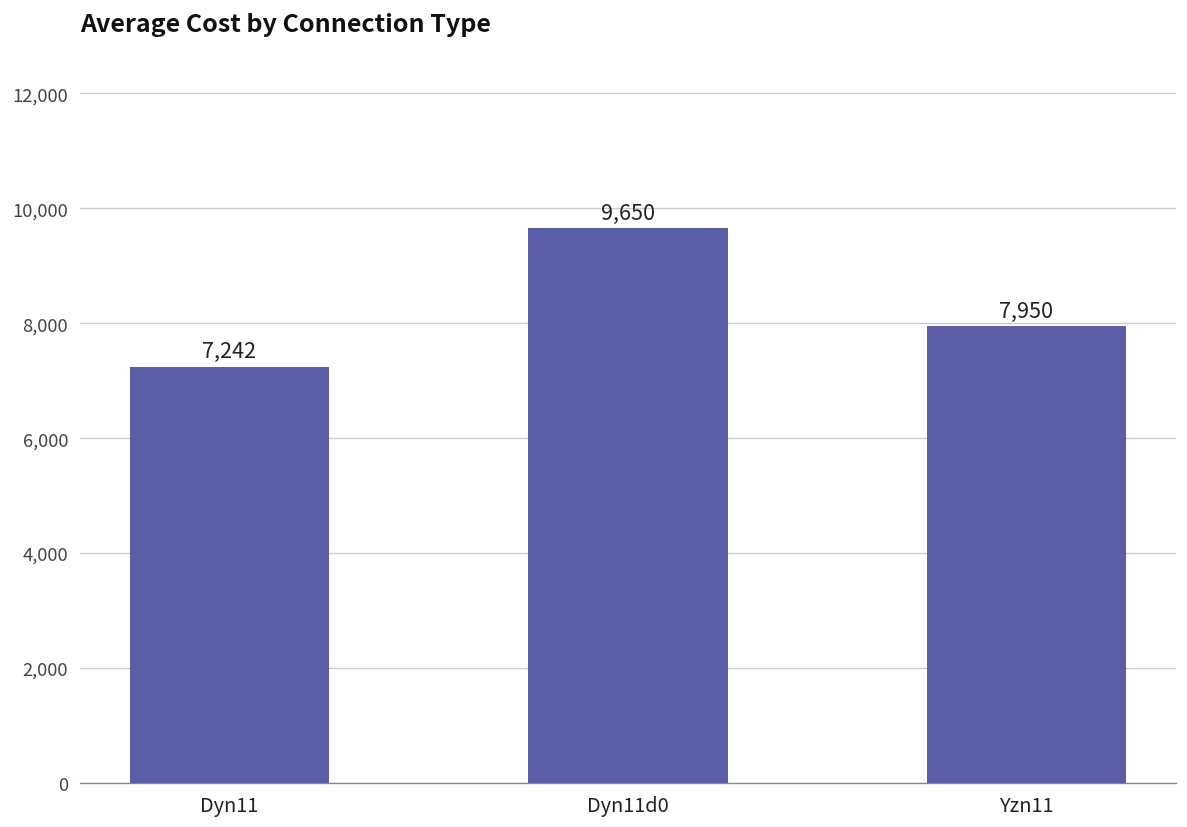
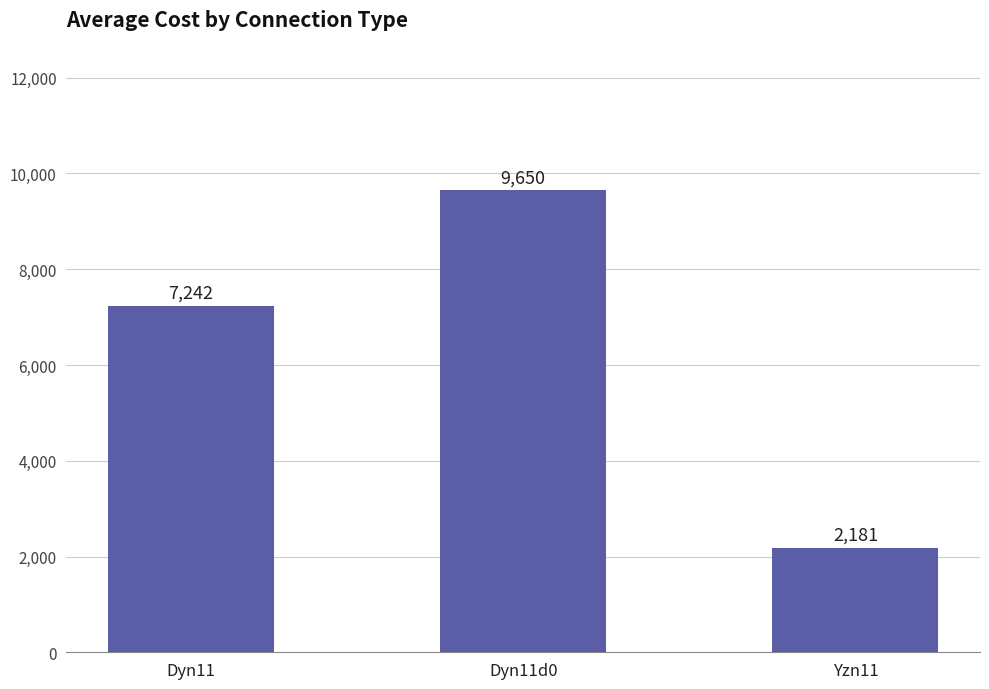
Yzn11: 7,950 -> 2,181
